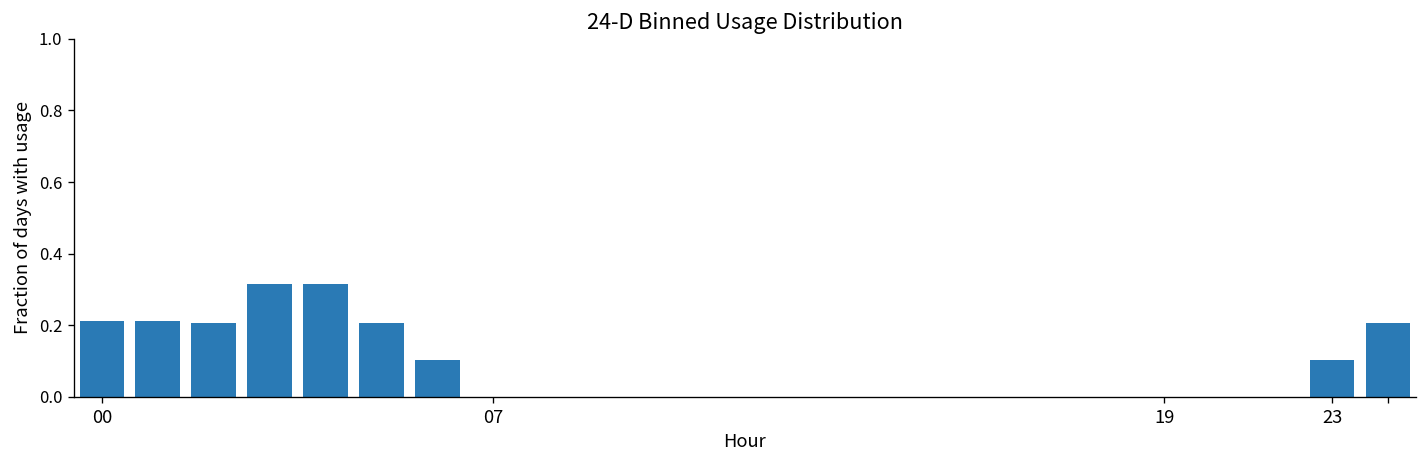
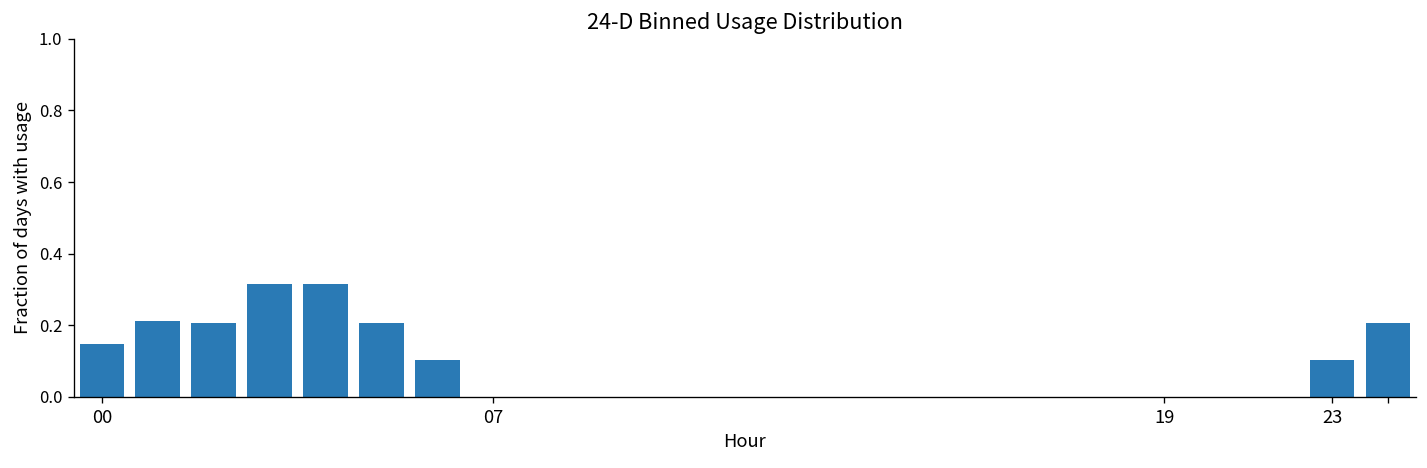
00: 0.21 -> 0.15
